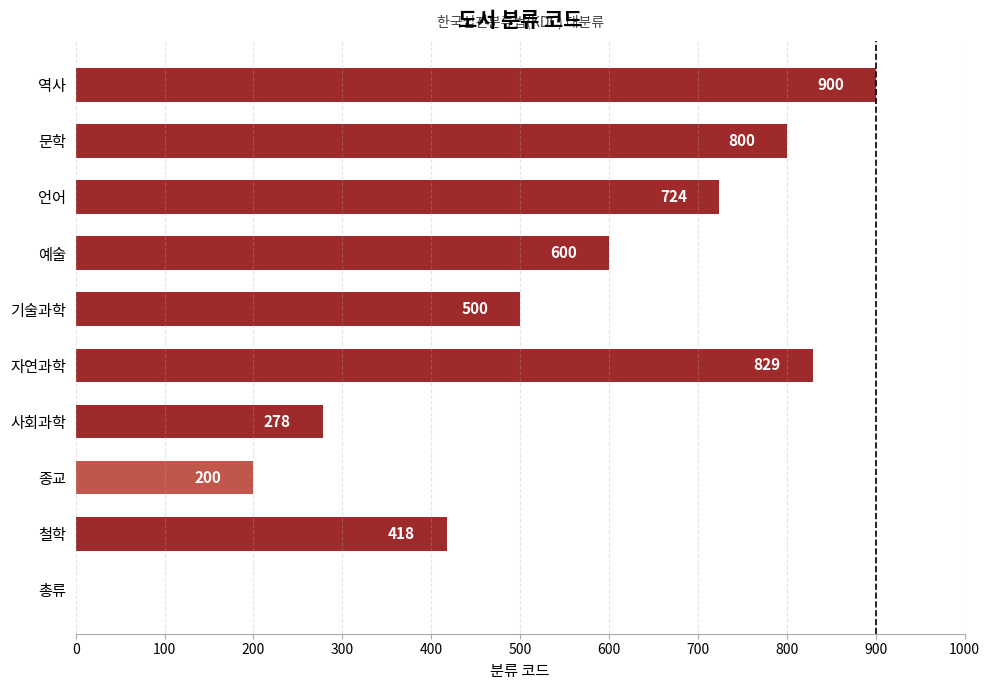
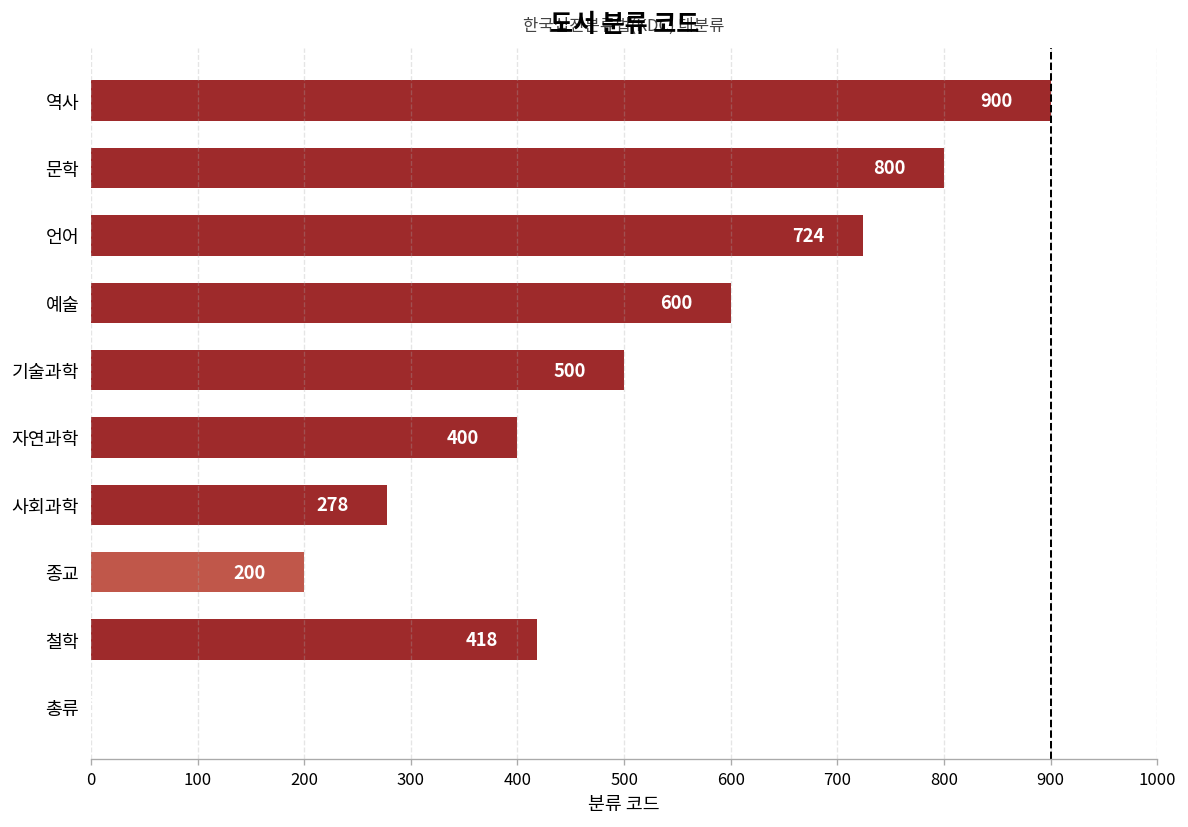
자연과학: 829 -> 400
